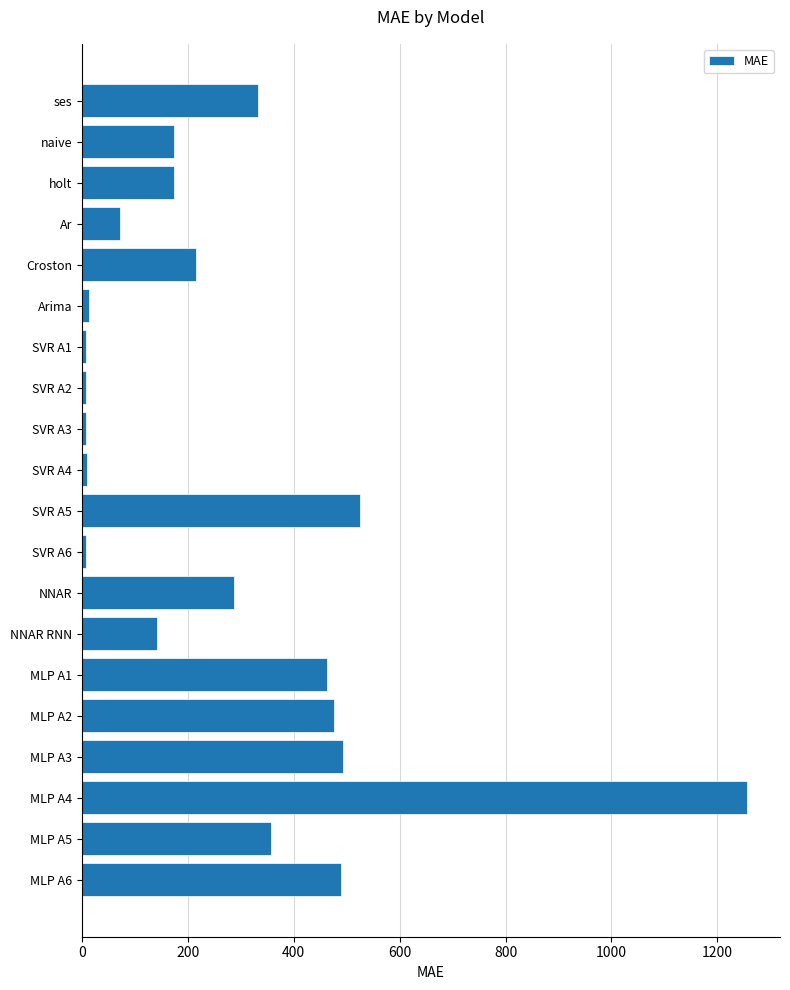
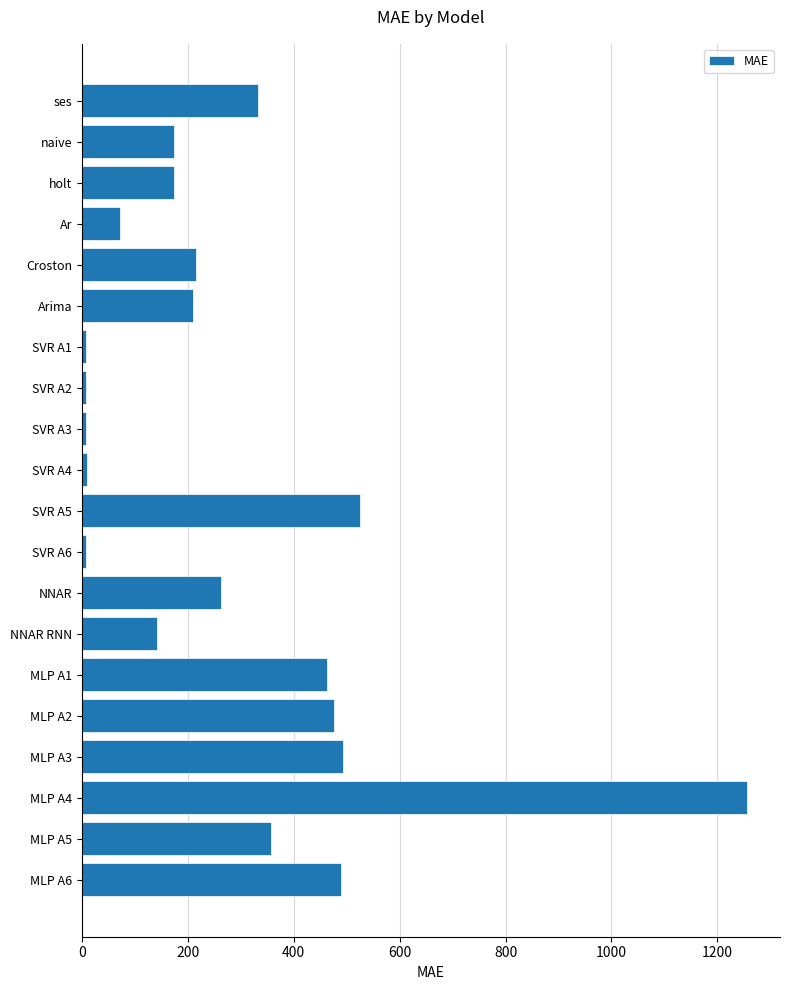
Arima: 10 -> 210
NNAR: 290 -> 260
